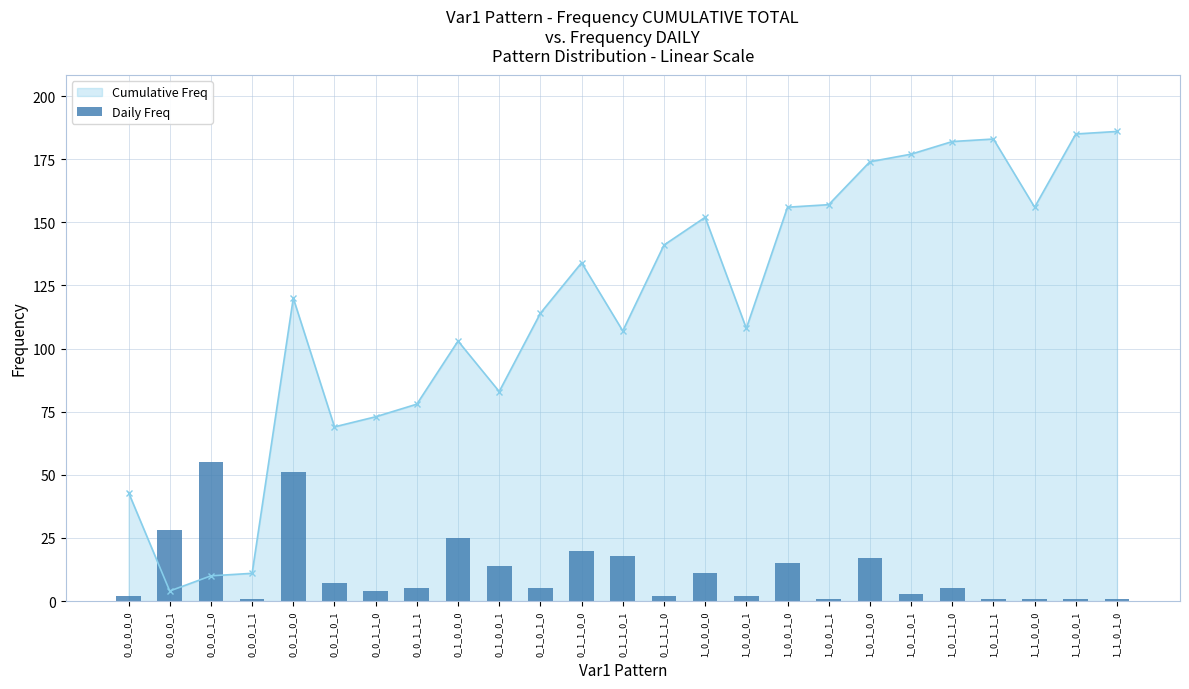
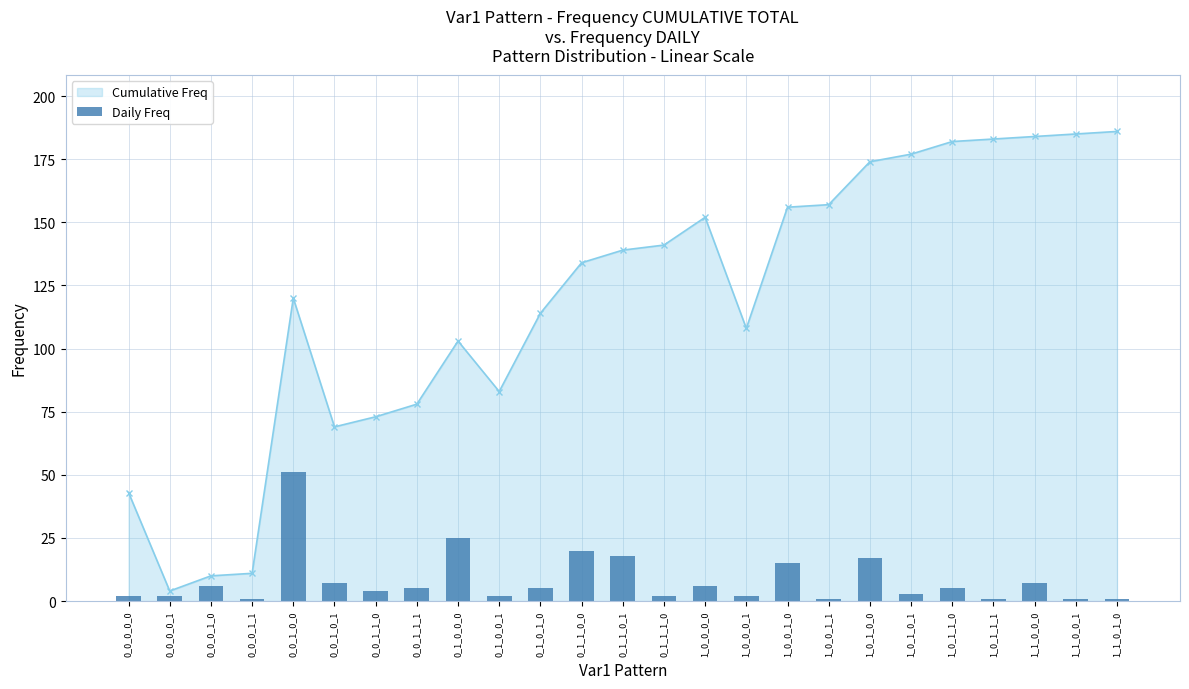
Daily Freq, 0_0_0_0_1: 28 -> 2
Daily Freq, 0_0_0_1_0: 55 -> 6
Daily Freq, 0_1_0_0_1: 14 -> 2
Cumulative Freq, 0_1_1_0_1: 107 -> 139
Daily Freq, 1_0_0_0_0: 11 -> 6
Cumulative Freq, 1_1_0_0_0: 156 -> 184
Daily Freq, 1_1_0_0_0: 1 -> 7
